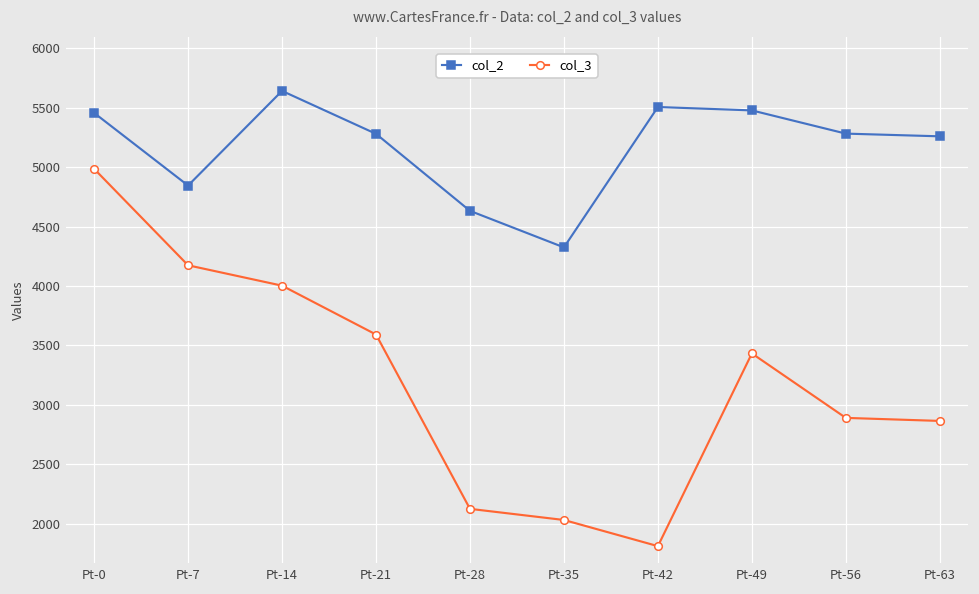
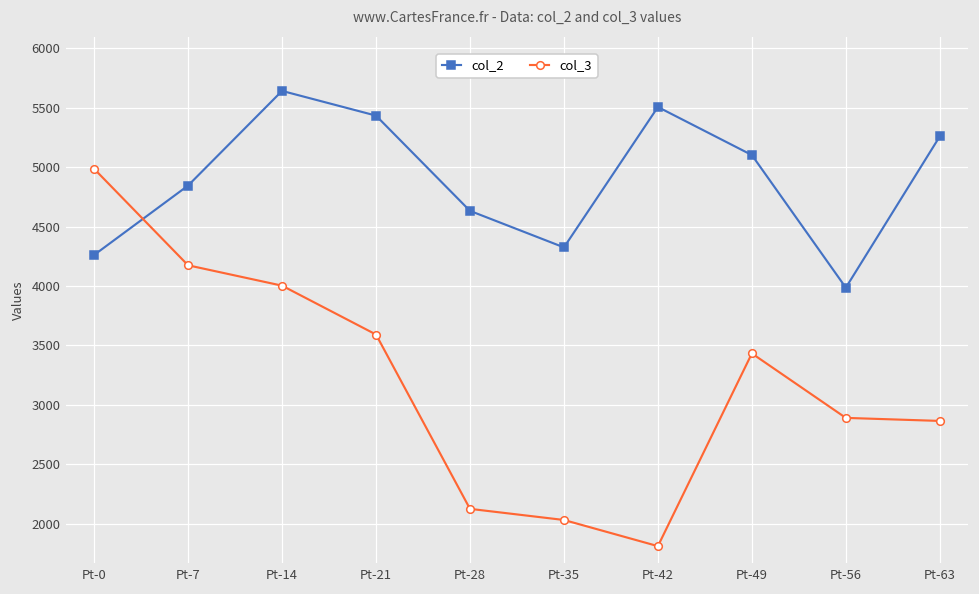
col_2, Pt-0: 5460 -> 4260
col_2, Pt-21: 5280 -> 5430
col_2, Pt-49: 5480 -> 5100
col_2, Pt-56: 5280 -> 3990
